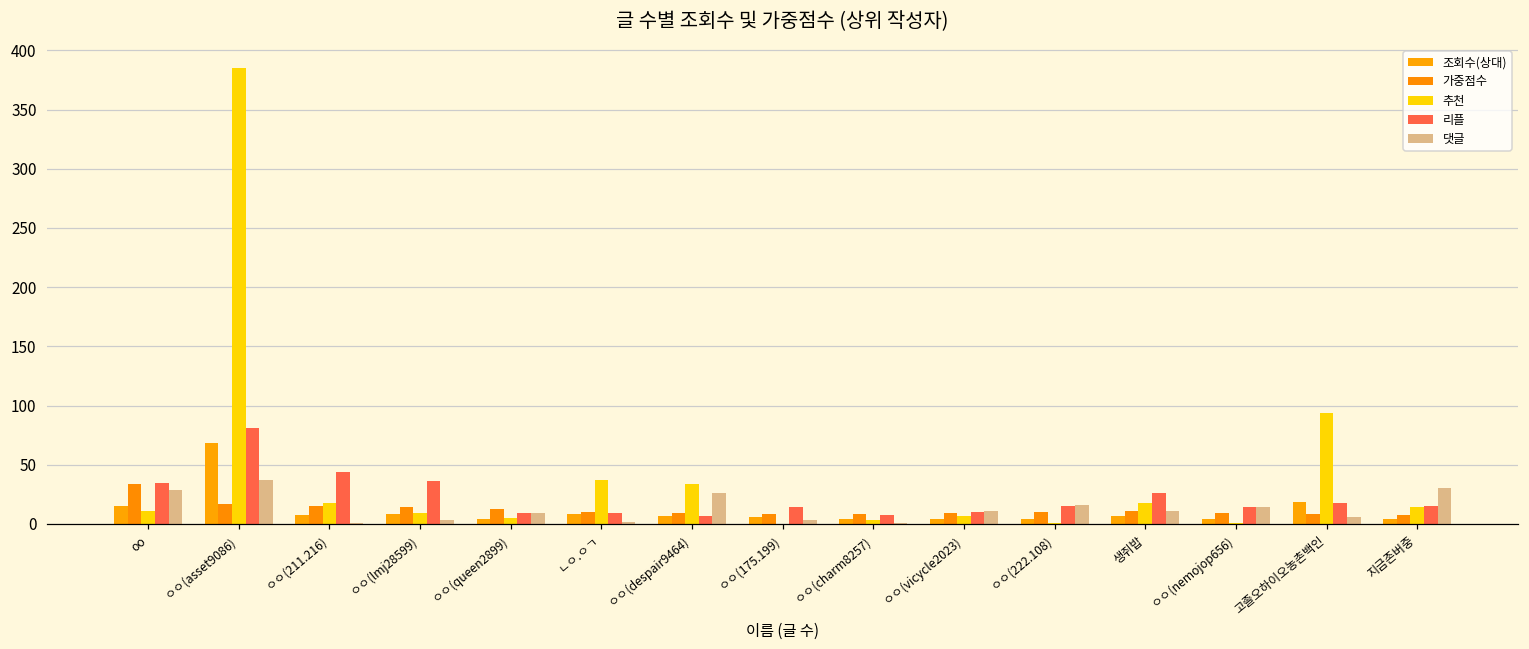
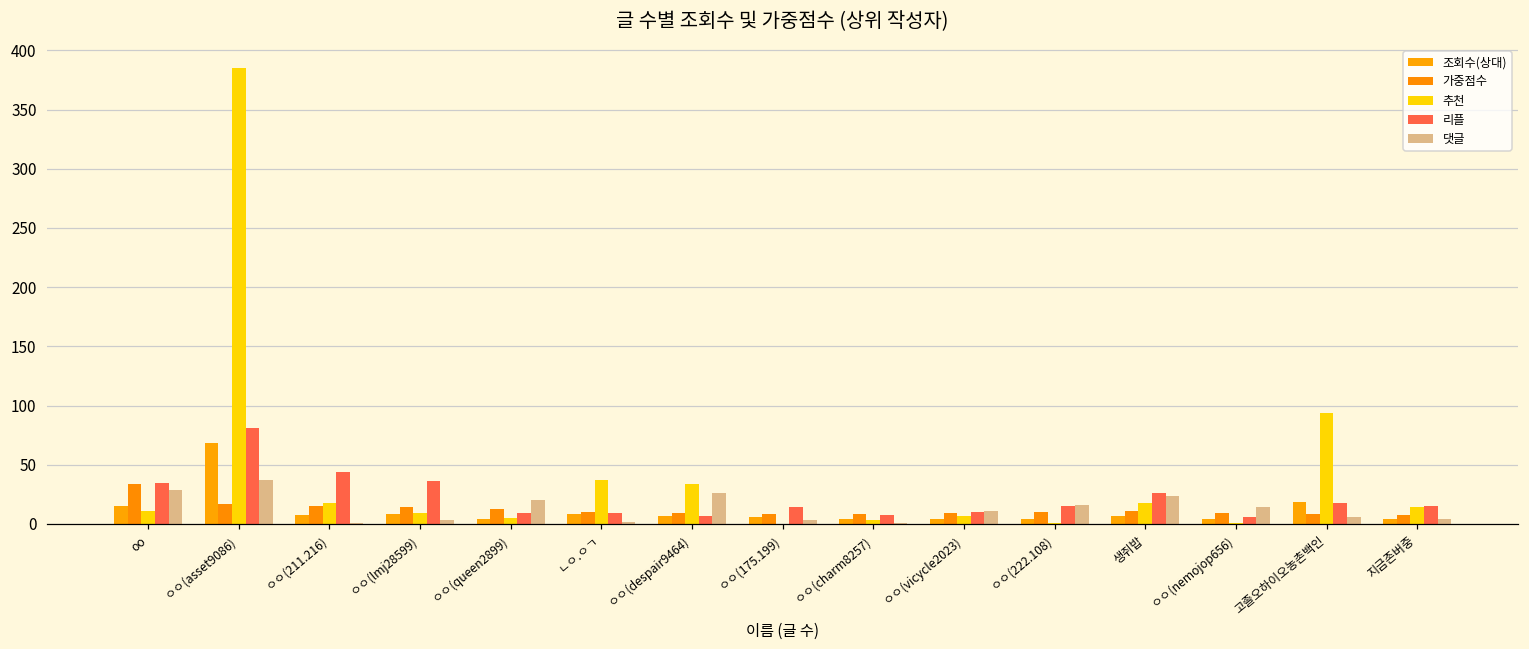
댓글, ㅇㅇ(queen2899): 9 -> 20
댓글, 생쥐밥: 11 -> 24
리플, ㅇㅇ(nemojop656): 14 -> 6
댓글, 지금존버중: 30 -> 4
